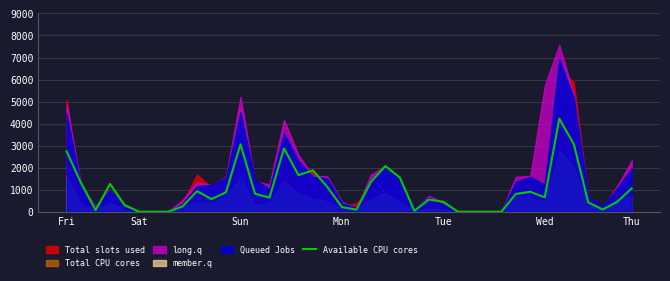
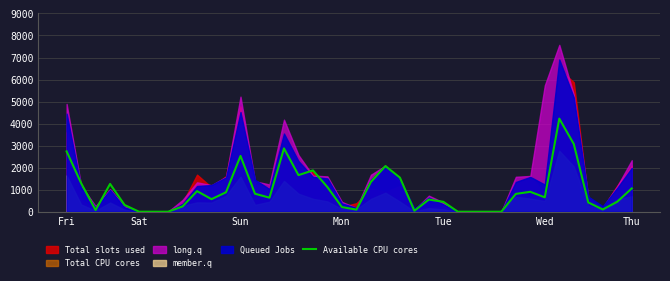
Total slots used, Fri: 5100 -> 3600
Available CPU cores, Sun: 3100 -> 2500
